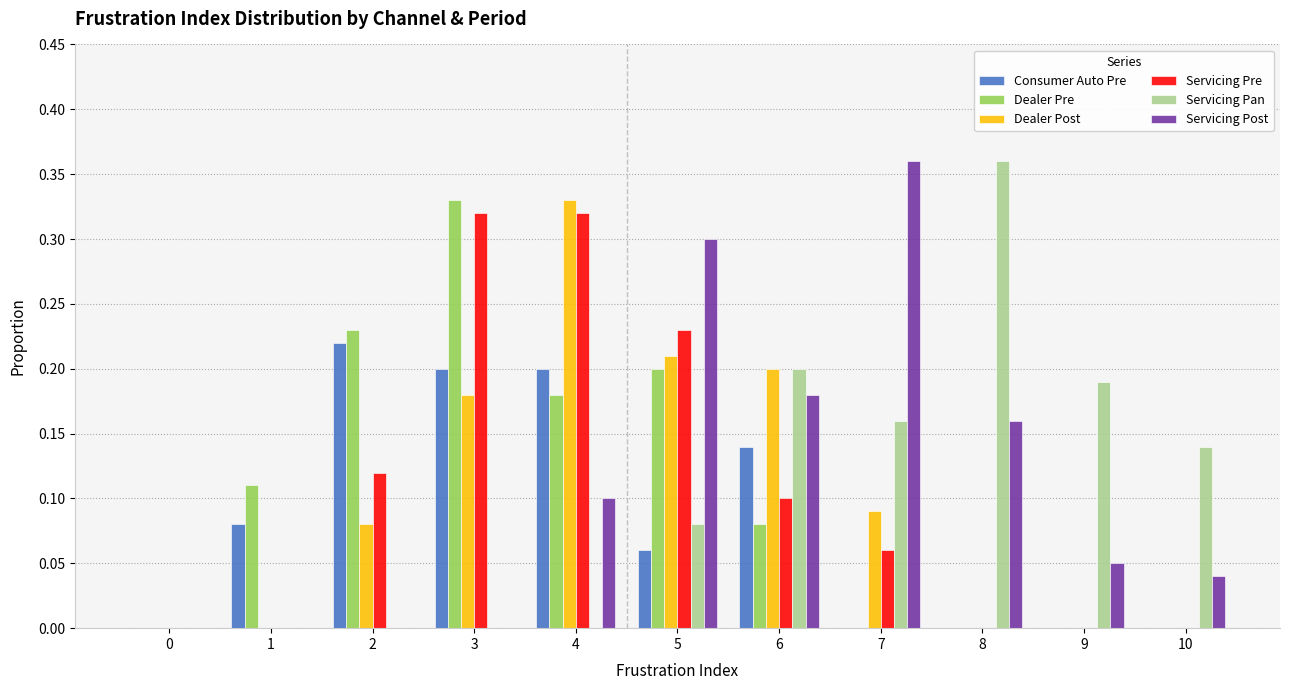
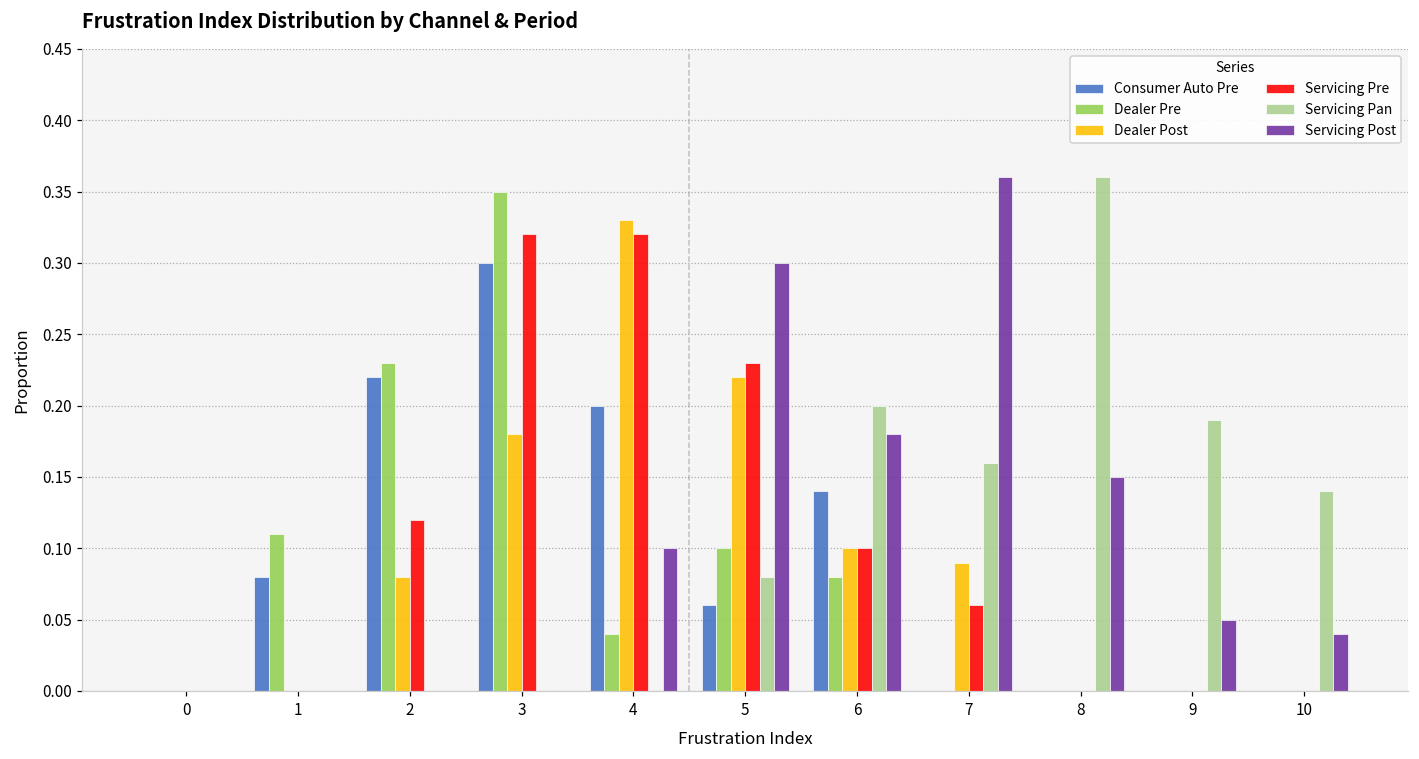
Consumer Auto Pre, 3: 0.2 -> 0.3
Dealer Pre, 3: 0.33 -> 0.35
Dealer Pre, 4: 0.18 -> 0.04
Dealer Pre, 5: 0.2 -> 0.1
Dealer Post, 5: 0.21 -> 0.22
Dealer Post, 6: 0.2 -> 0.1
Servicing Post, 8: 0.16 -> 0.15
